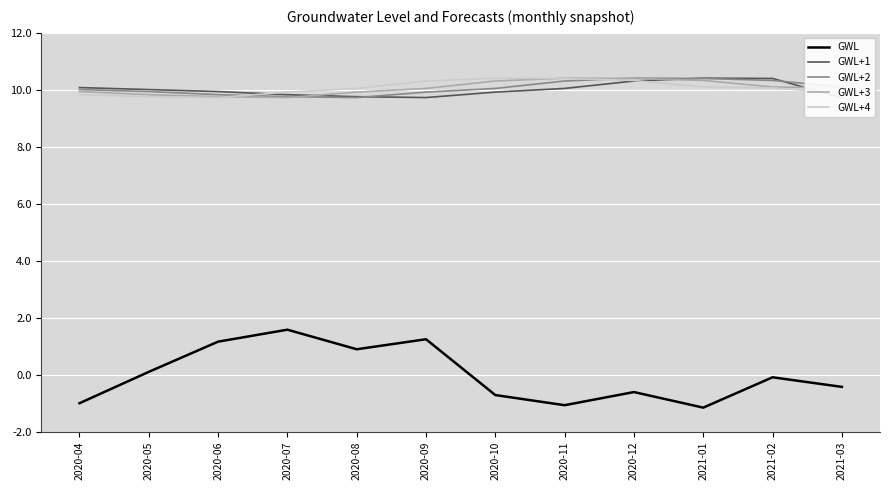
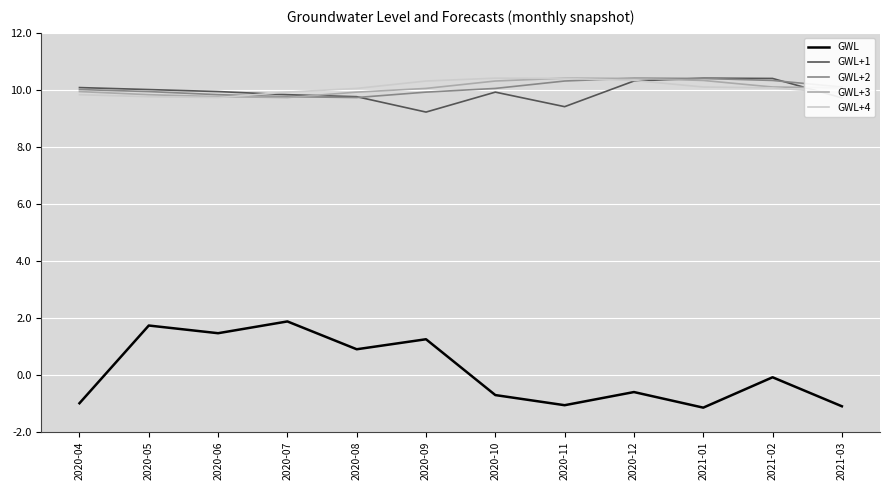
GWL, 2020-05: 0.1 -> 1.7
GWL, 2020-06: 1.2 -> 1.5
GWL, 2020-07: 1.6 -> 1.9
GWL+1, 2020-09: 9.7 -> 9.2
GWL+1, 2020-11: 10.1 -> 9.4
GWL, 2021-03: -0.4 -> -1.1
